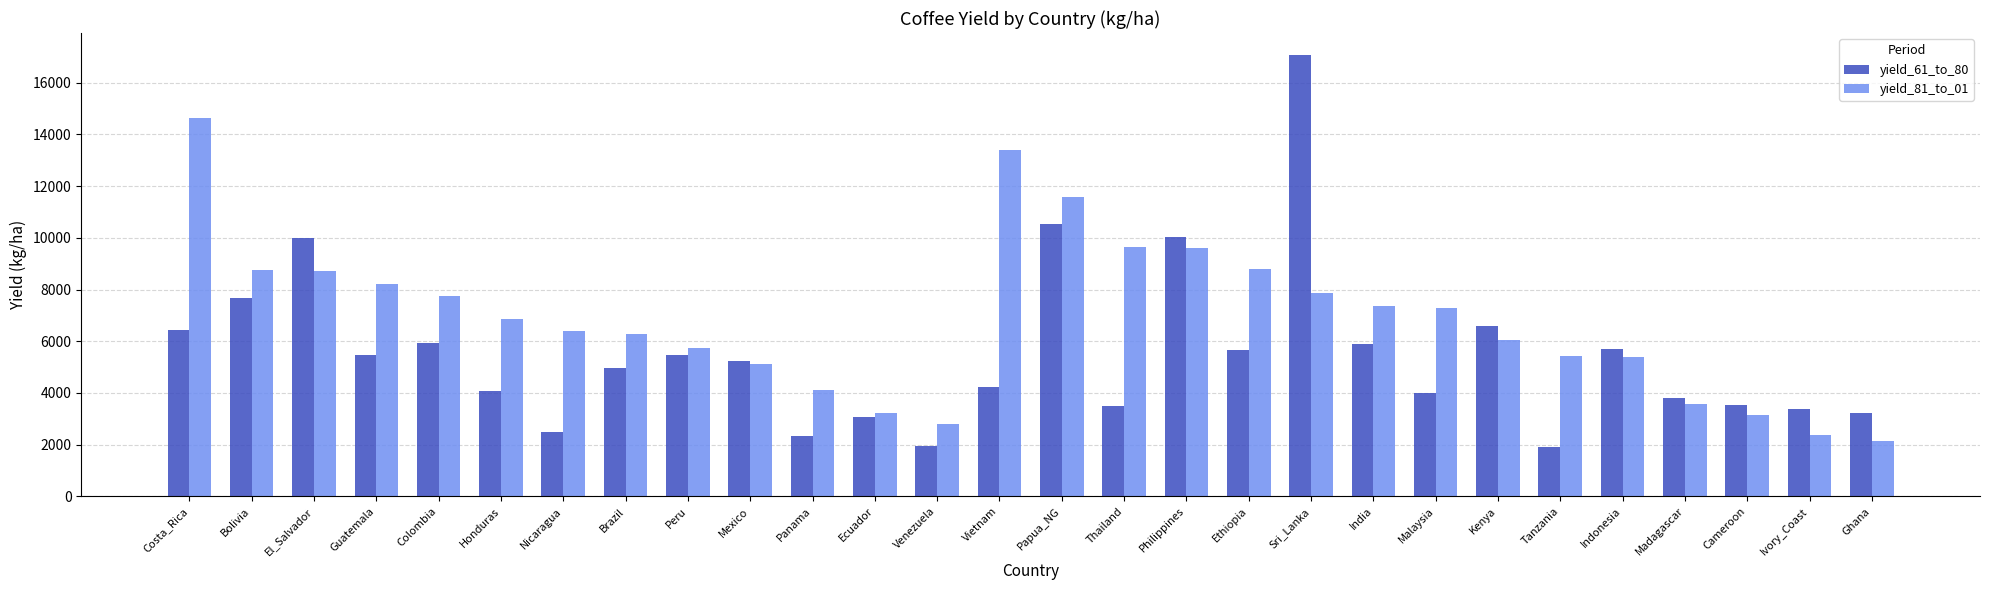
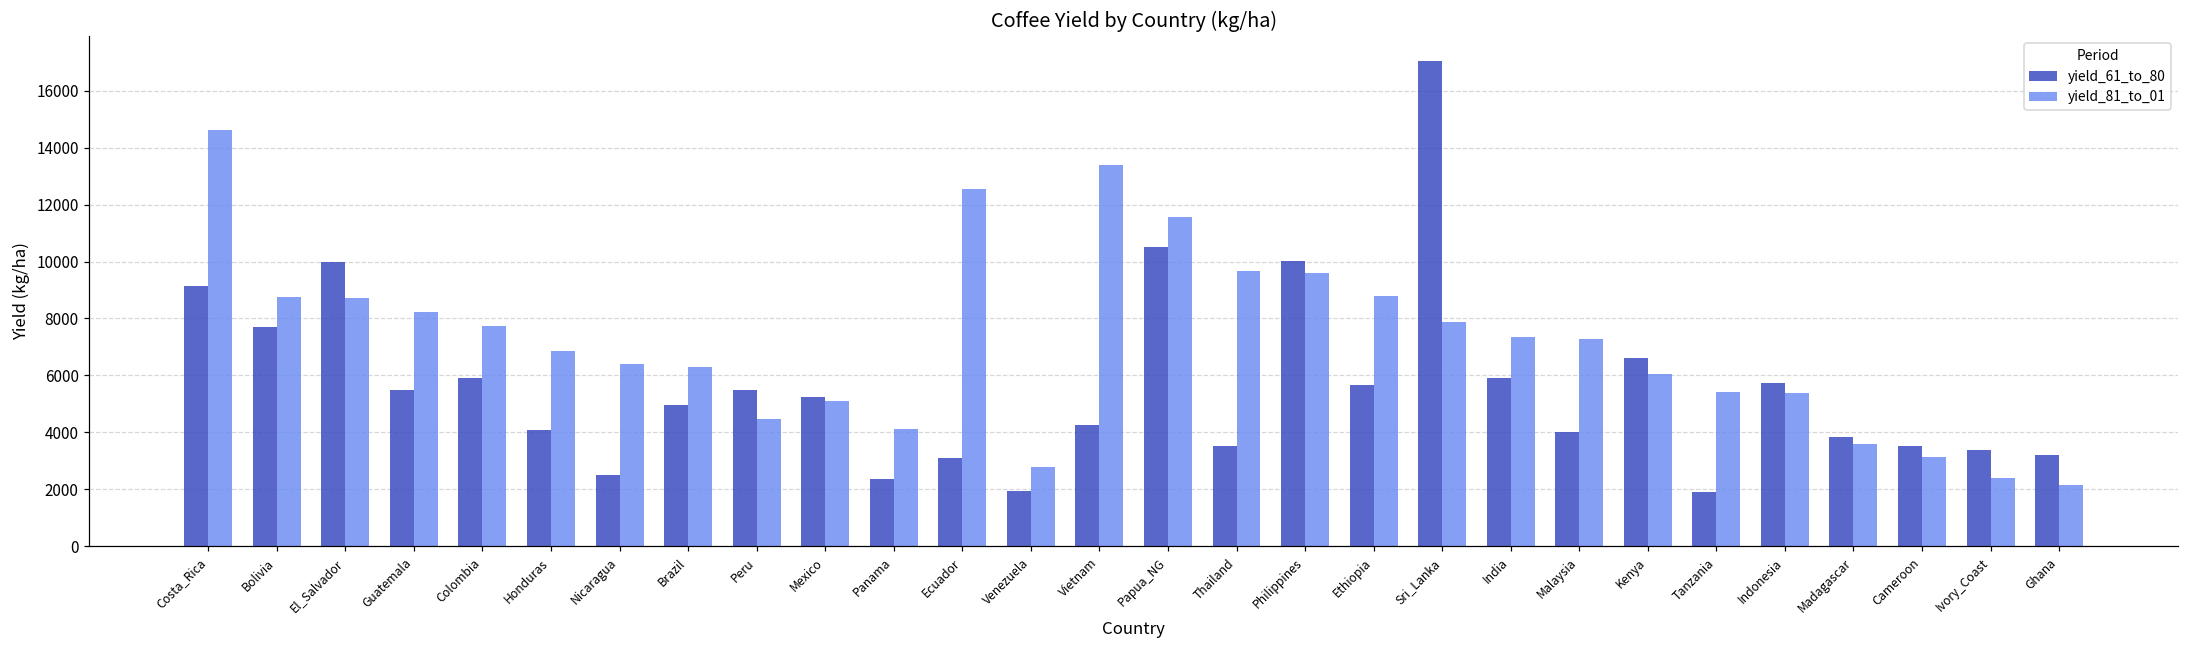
yield_61_to_80, Costa_Rica: 6400 -> 9100
yield_81_to_01, Peru: 5700 -> 4500
yield_81_to_01, Ecuador: 3200 -> 12600
